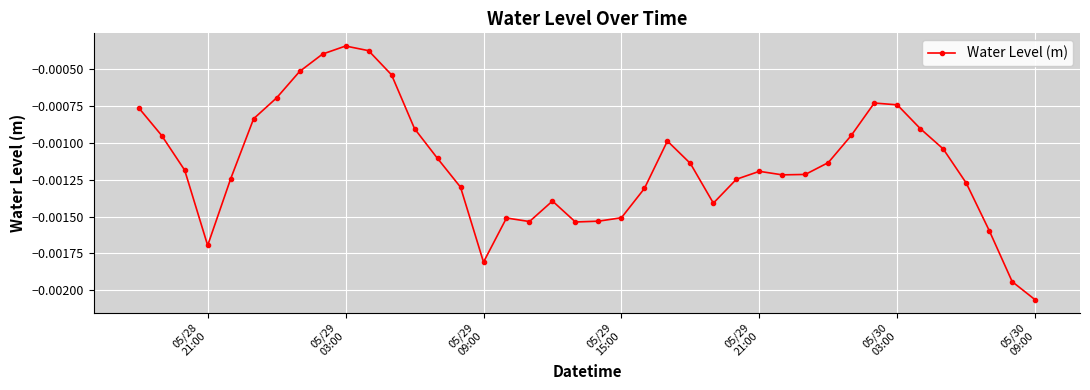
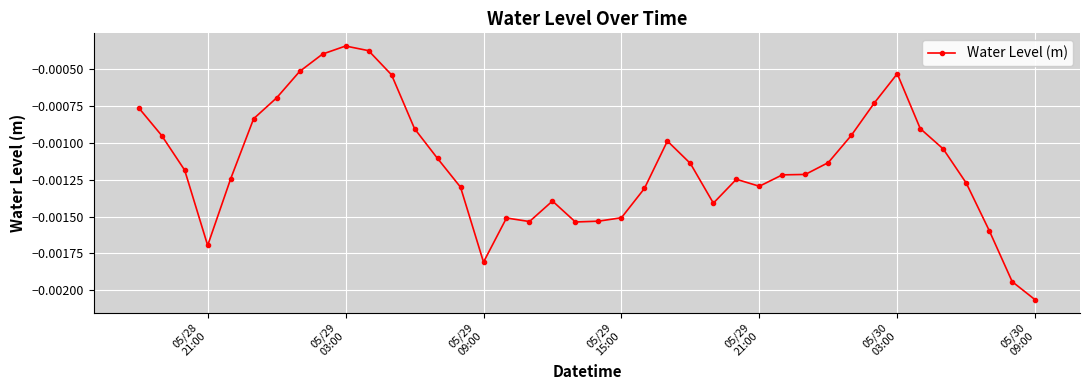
05/29 21:00: -0.00119 -> -0.00129
05/30 03:00: -0.00074 -> -0.00053
